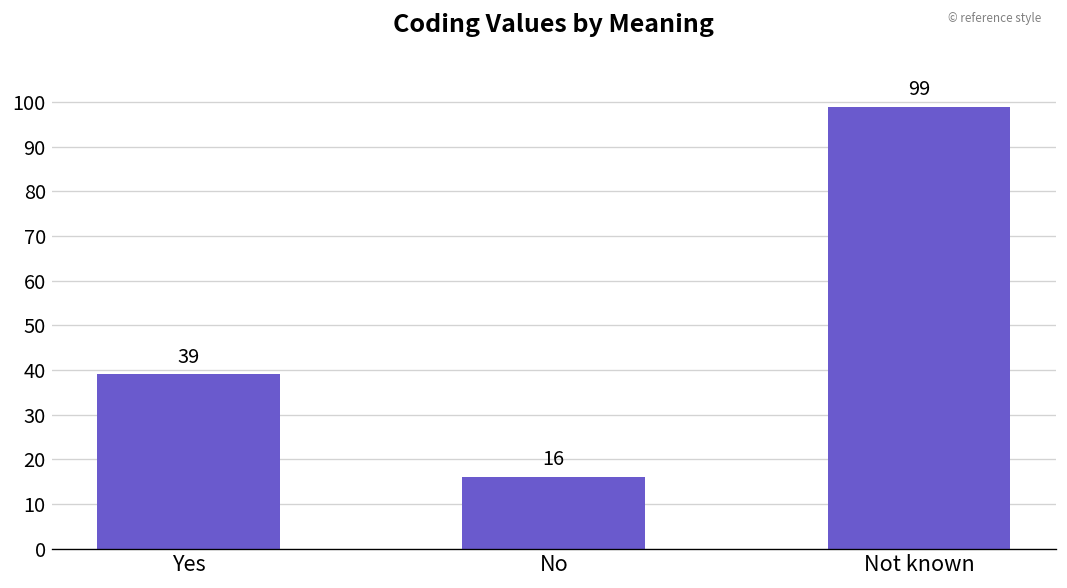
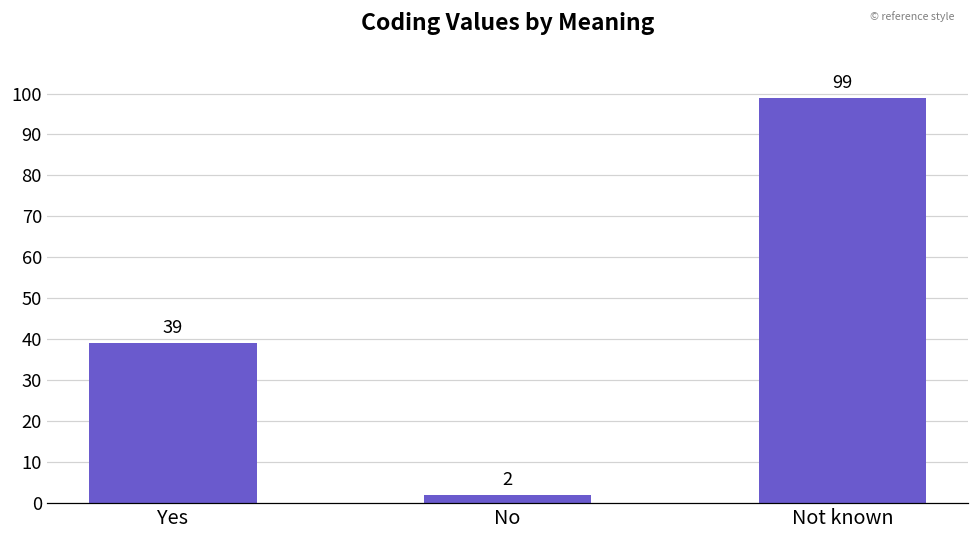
No: 16 -> 2
